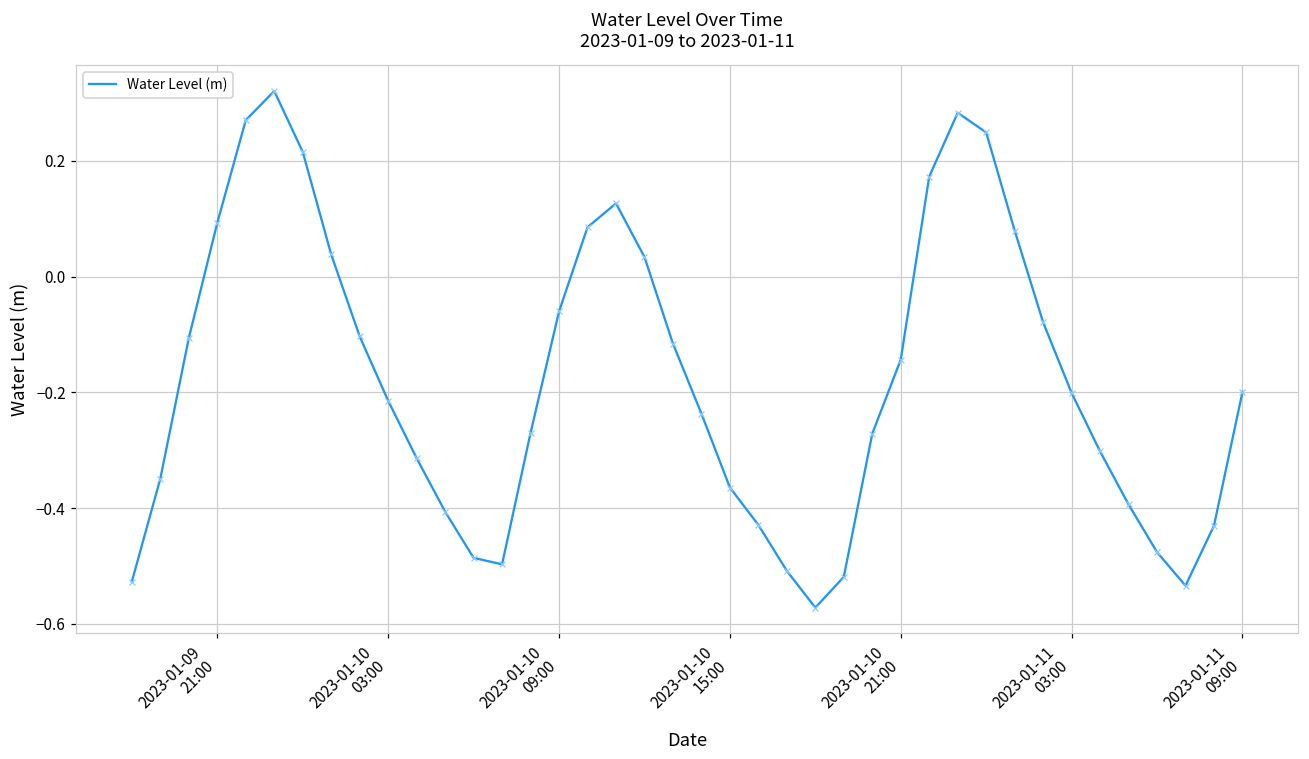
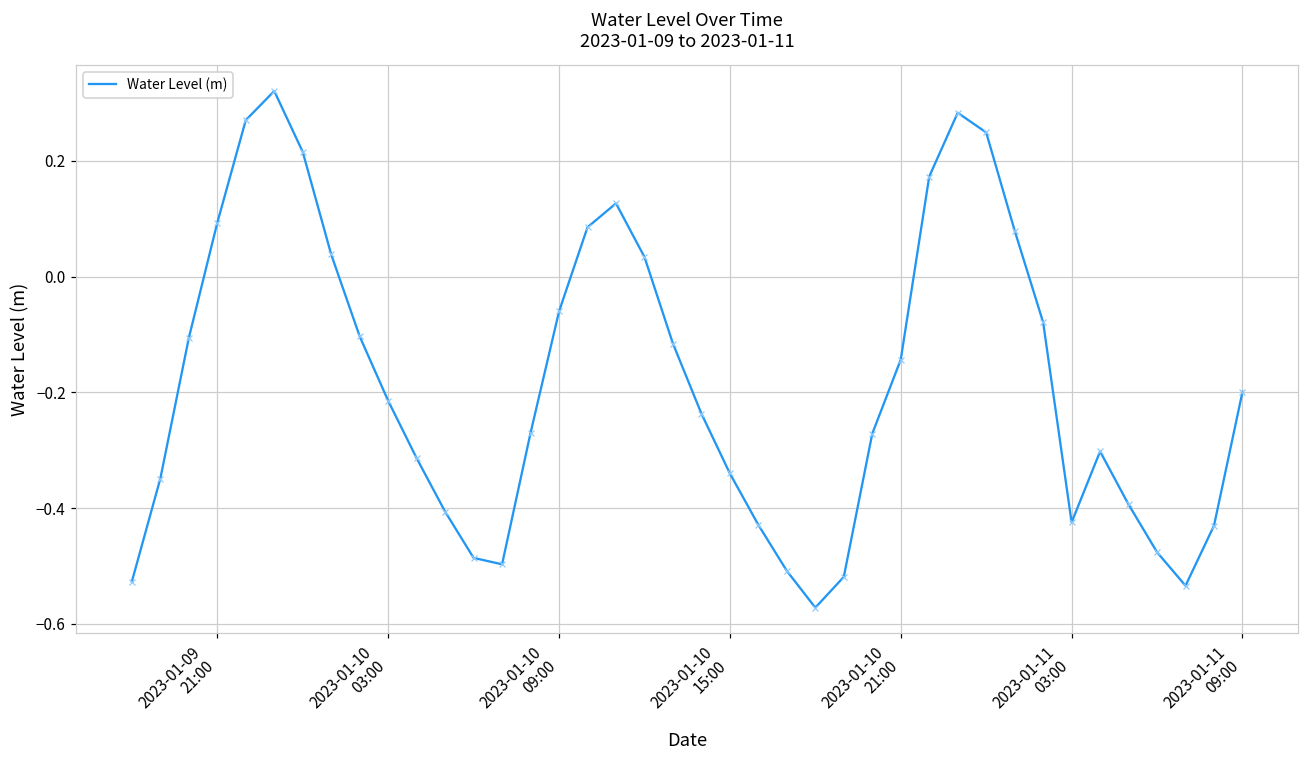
2023-01-10 15:00: -0.36 -> -0.34
2023-01-11 03:00: -0.20 -> -0.42
